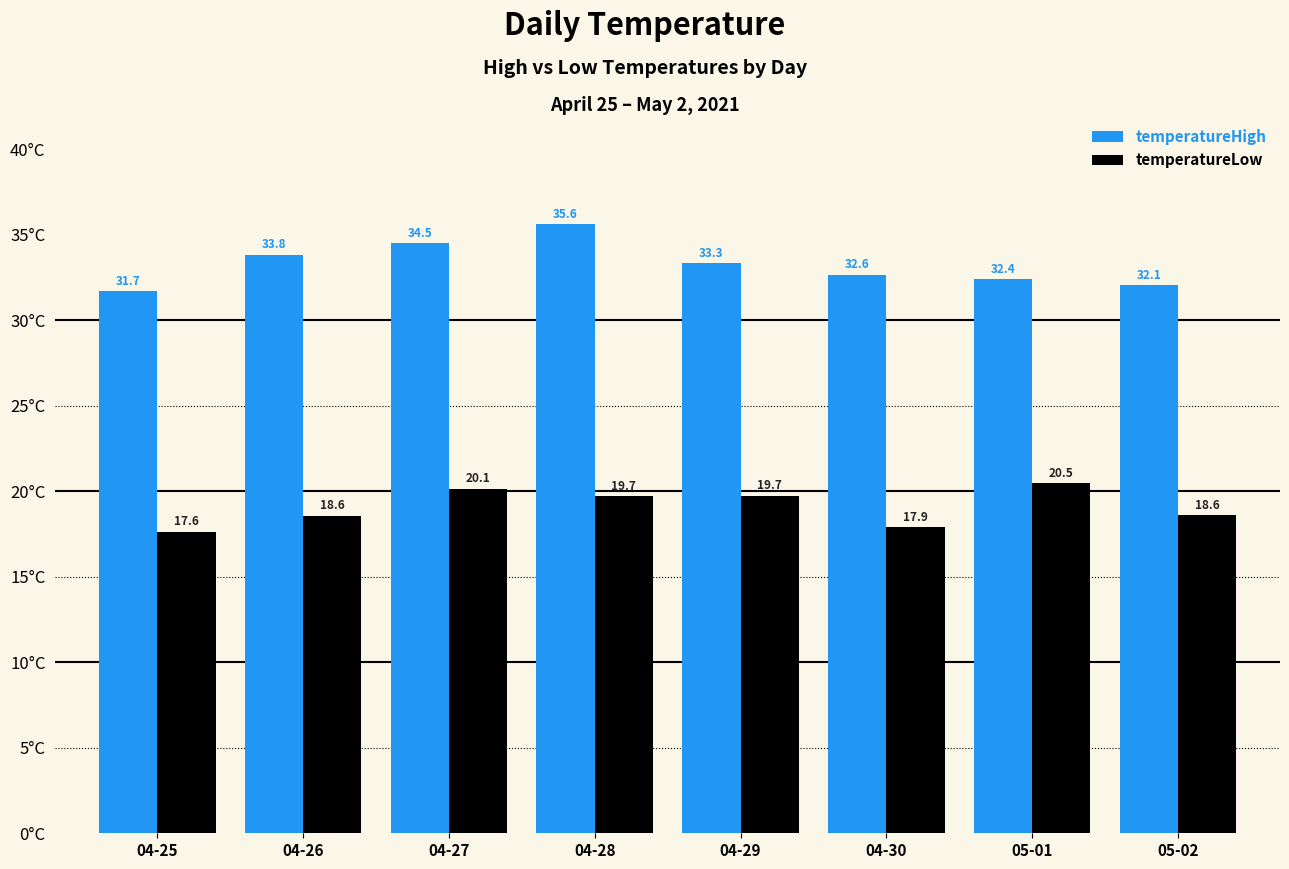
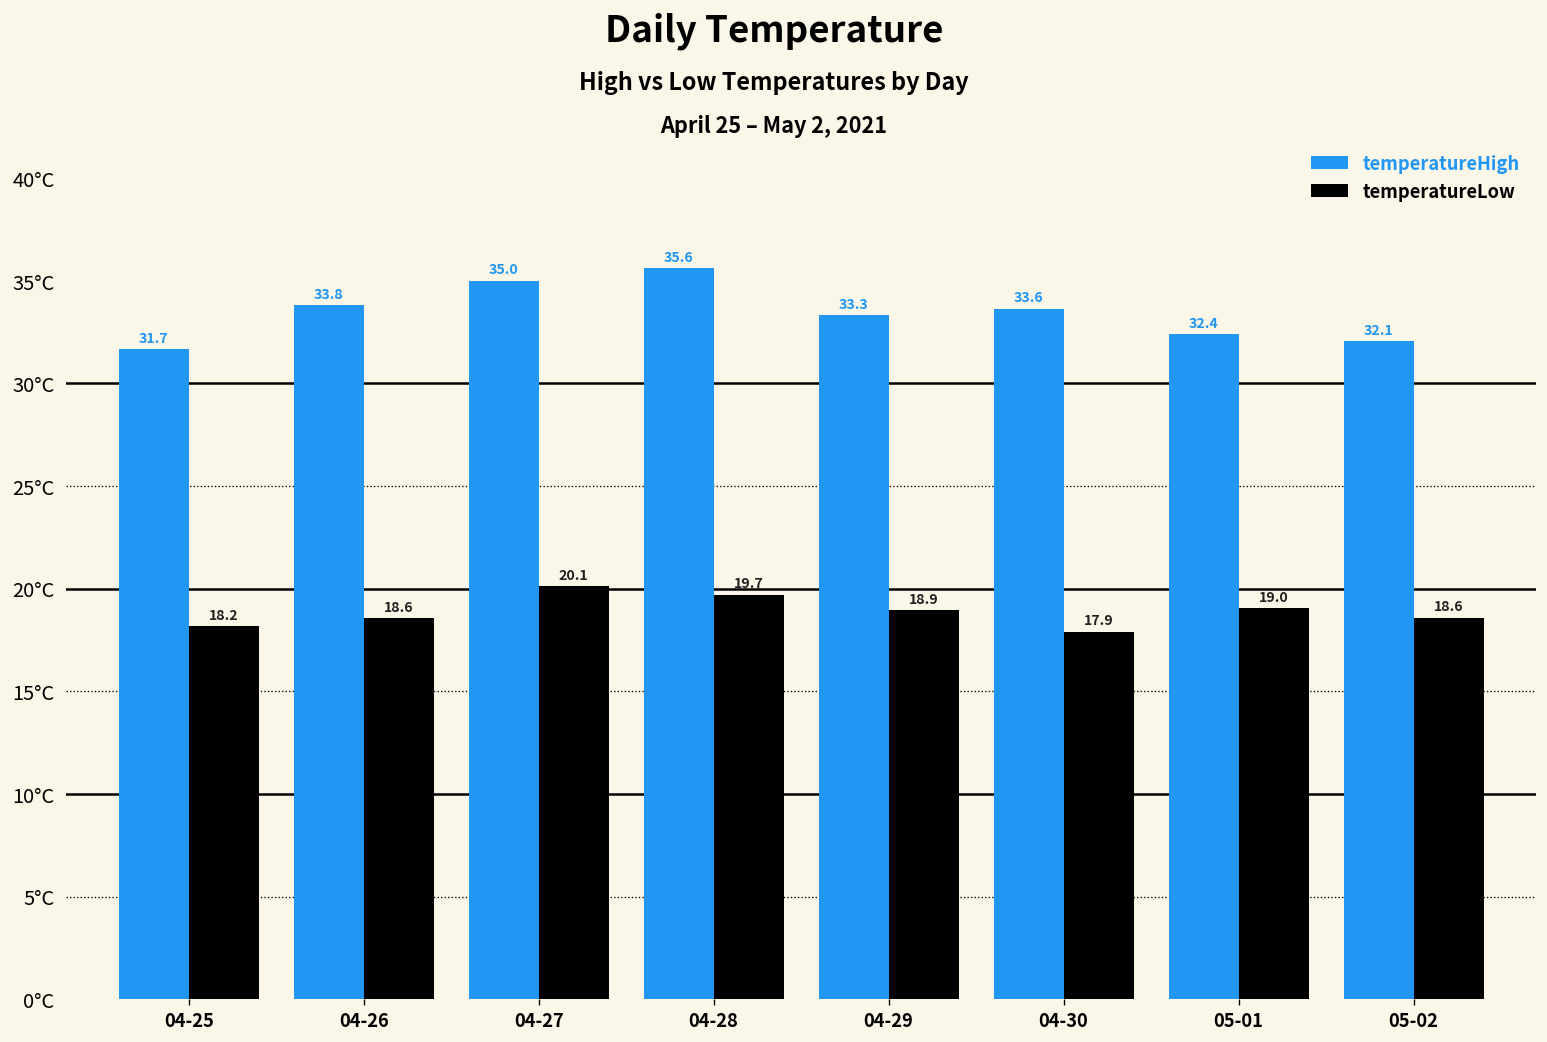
temperatureLow, 04-25: 17.6 -> 18.2
temperatureHigh, 04-27: 34.5 -> 35.0
temperatureLow, 04-29: 19.7 -> 18.9
temperatureHigh, 04-30: 32.6 -> 33.6
temperatureLow, 05-01: 20.5 -> 19.0
